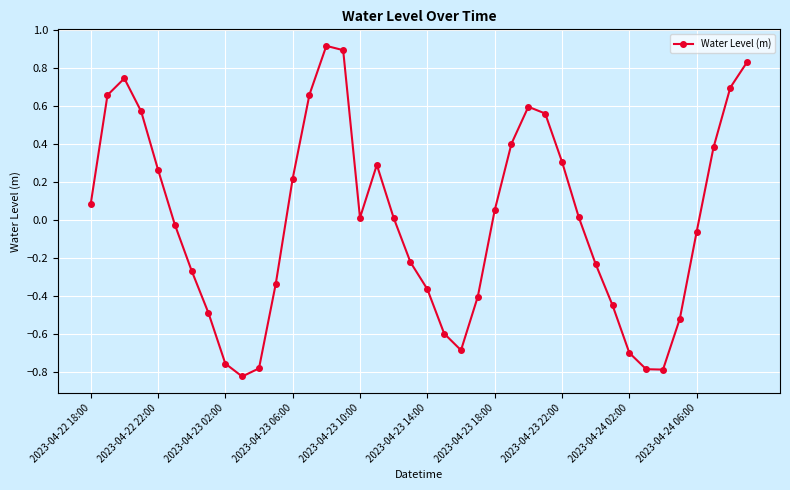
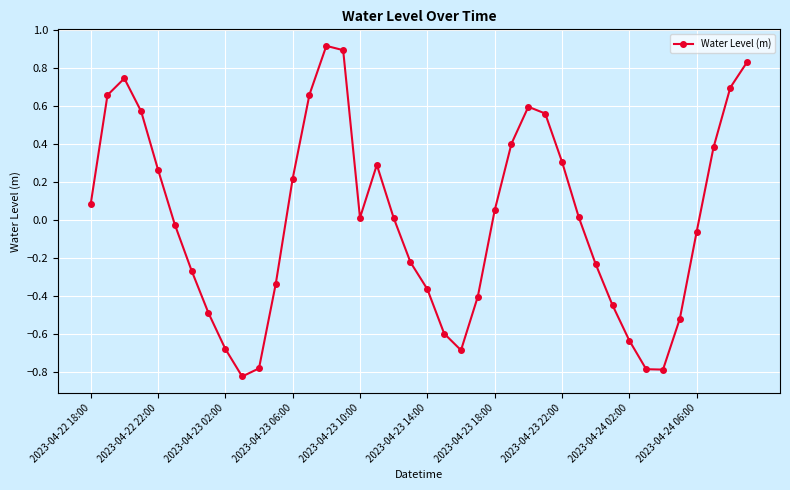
2023-04-23 02:00: -0.76 -> -0.68
2023-04-24 02:00: -0.70 -> -0.64
